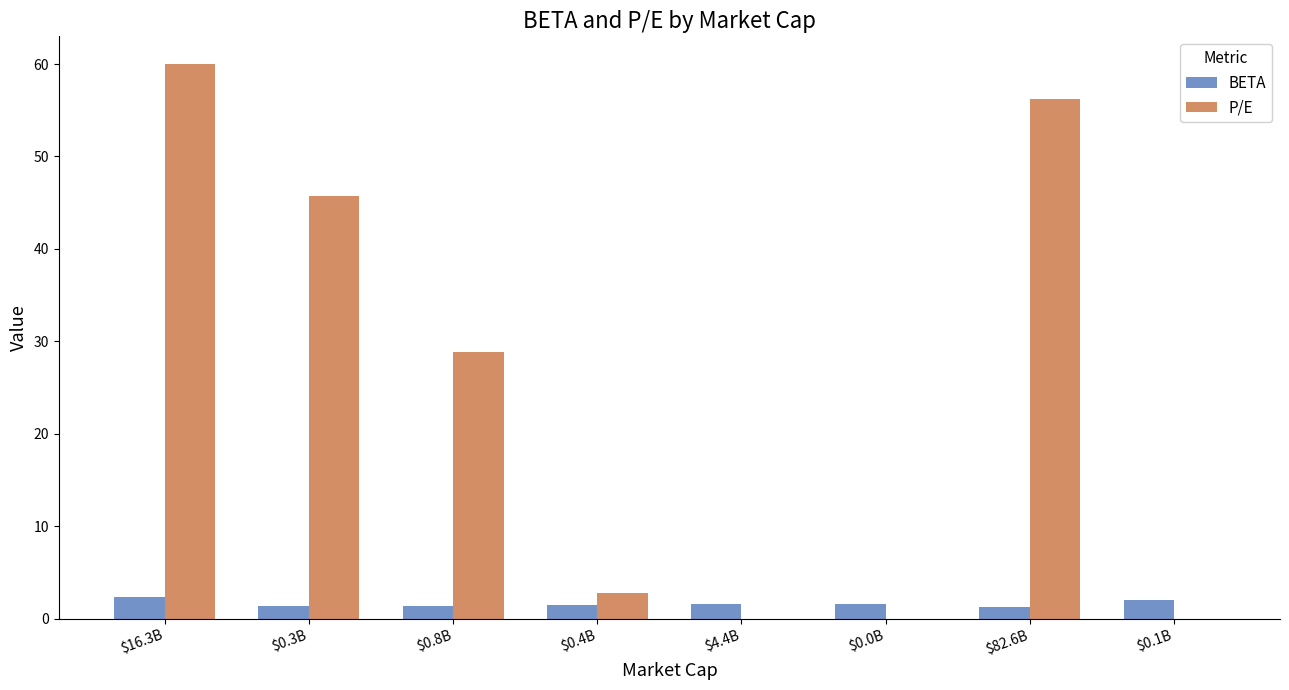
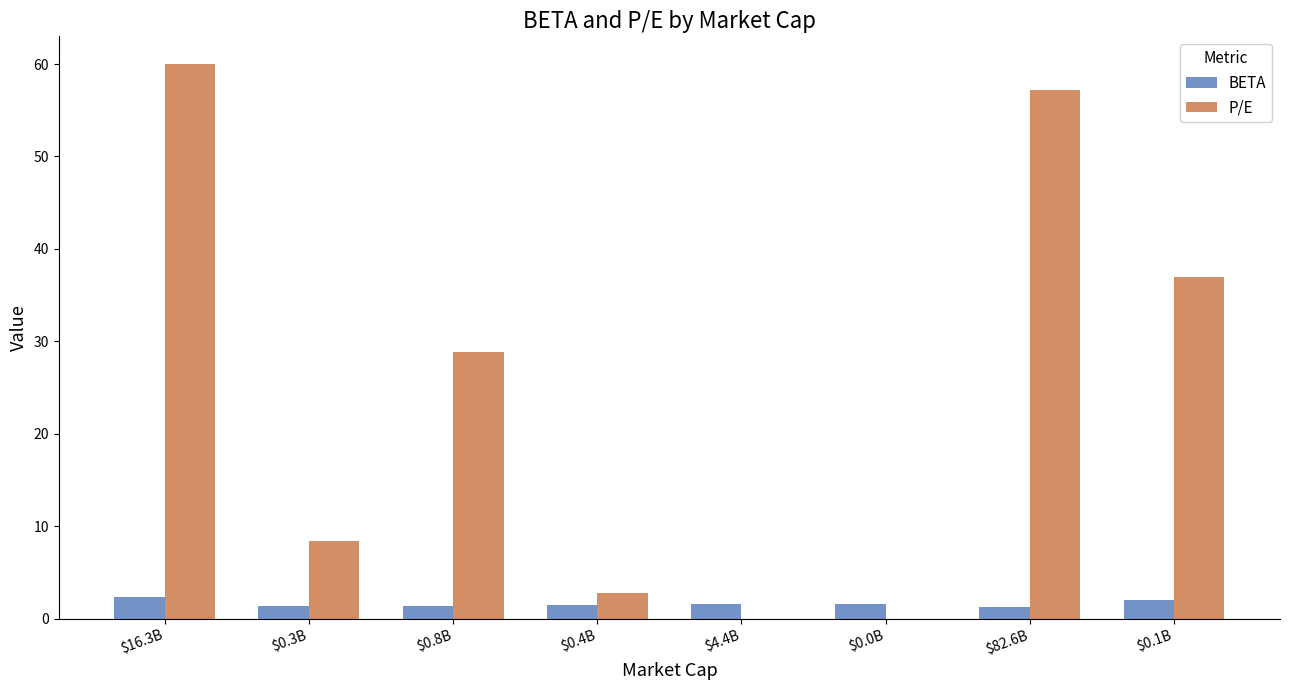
P/E, $0.3B: 46 -> 8
P/E, $82.6B: 56 -> 57
P/E, $0.1B: 0 -> 37
